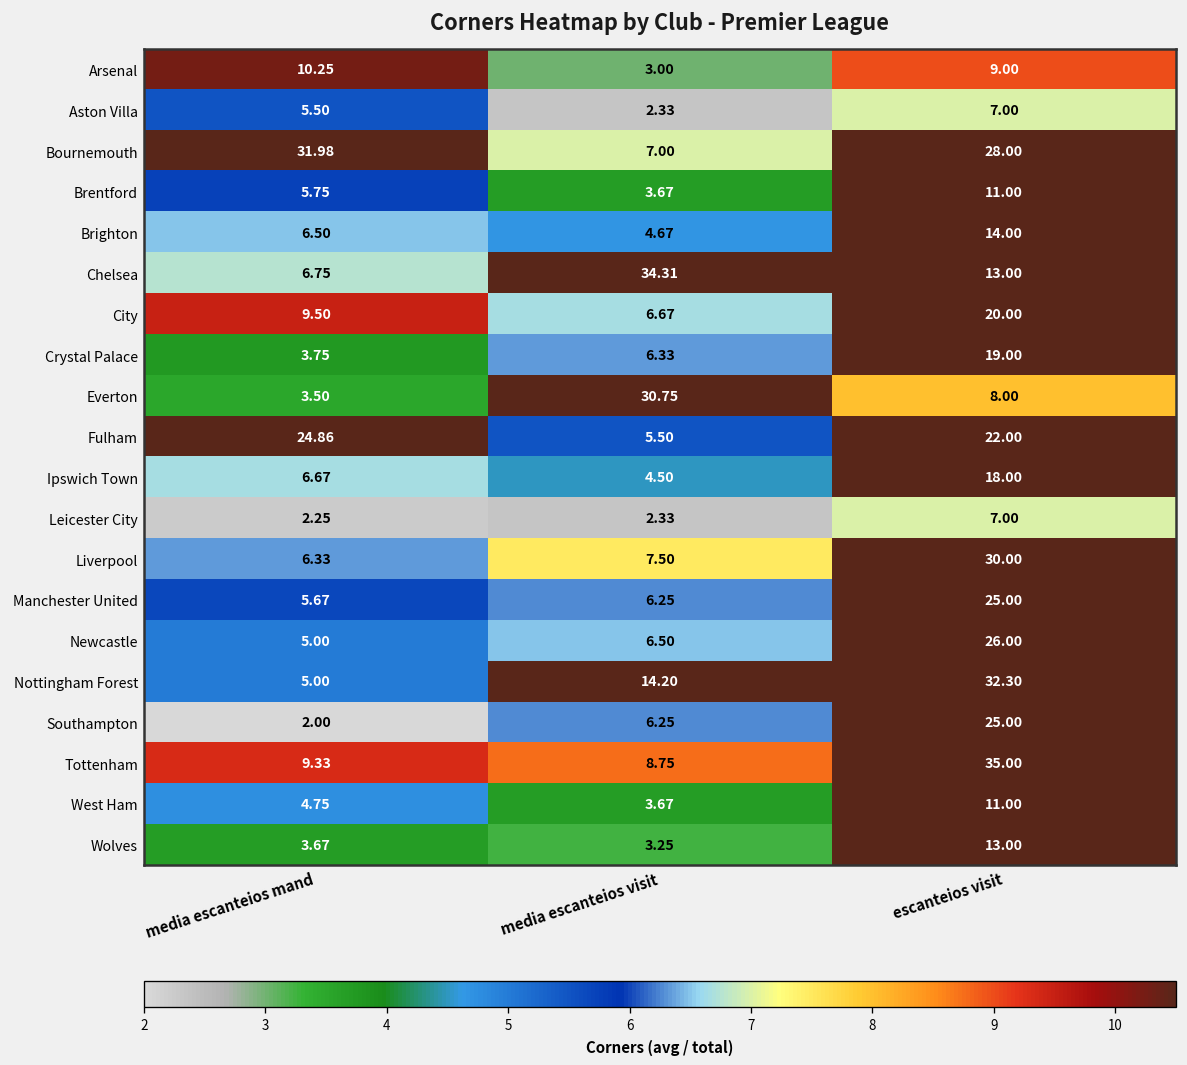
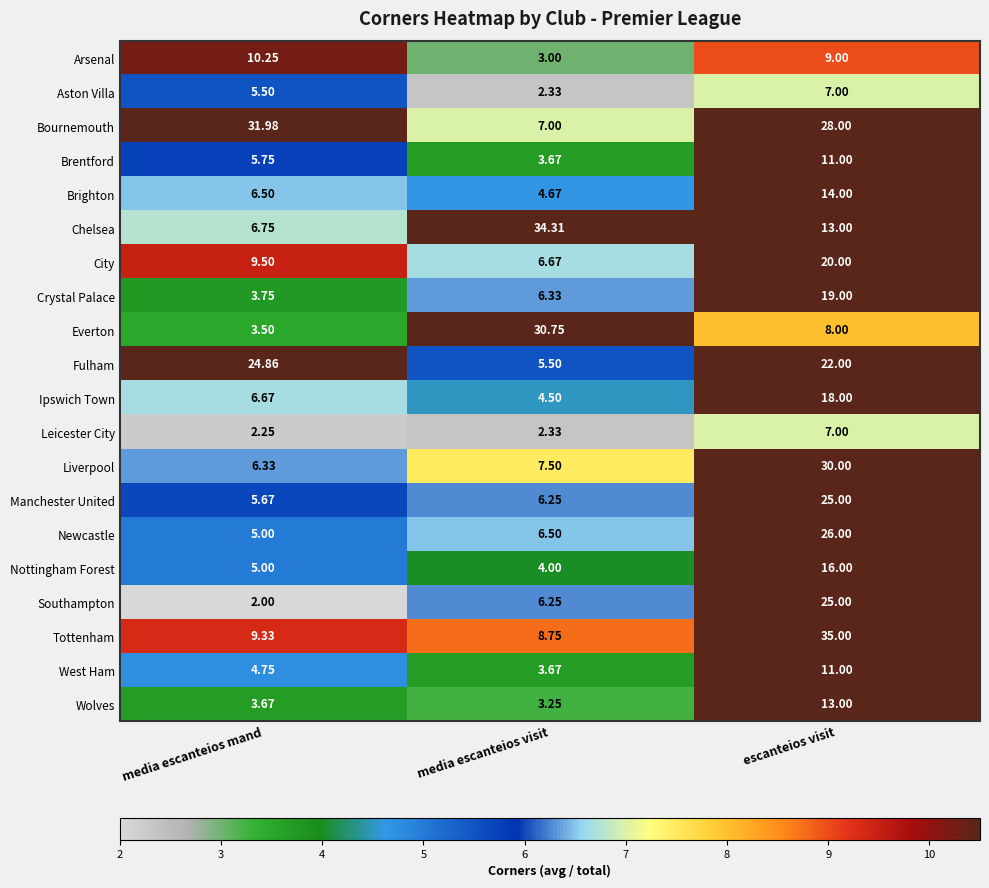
Nottingham Forest, media escanteios visit: 14.20 -> 4.00
Nottingham Forest, escanteios visit: 32.30 -> 16.00
